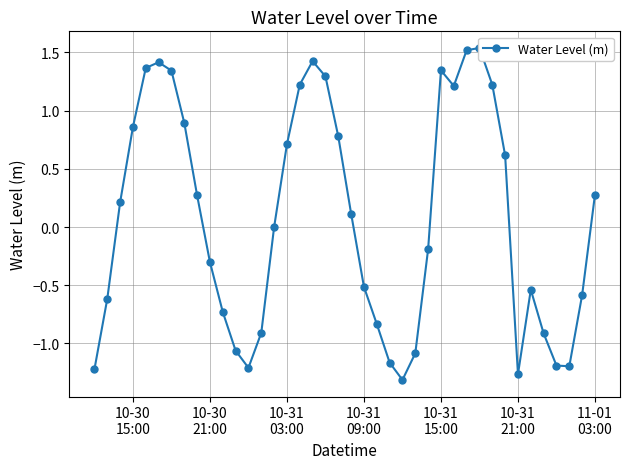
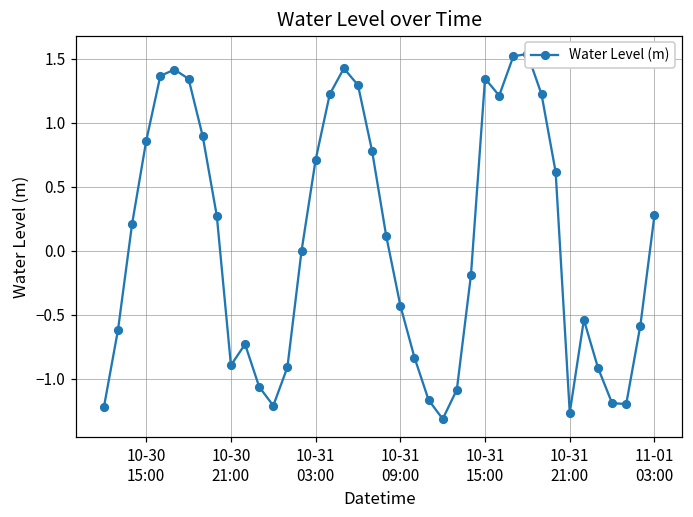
10-30 21:00: -0.30 -> -0.89
10-31 09:00: -0.51 -> -0.43
